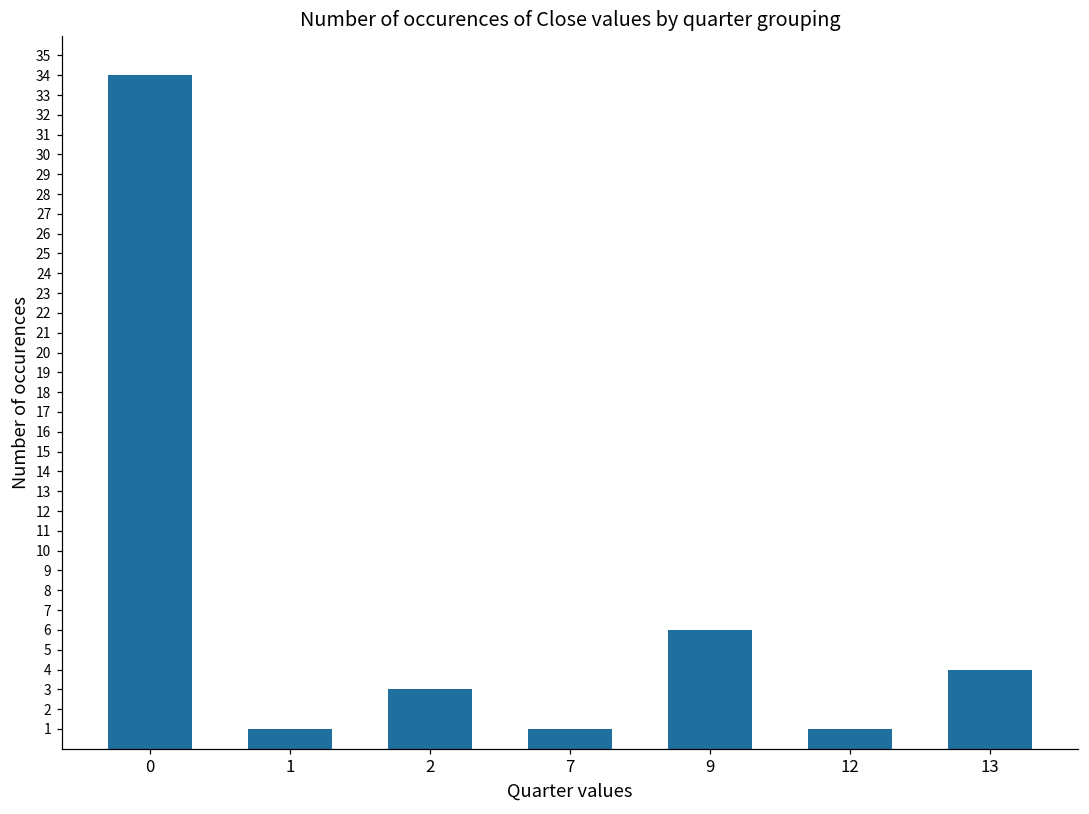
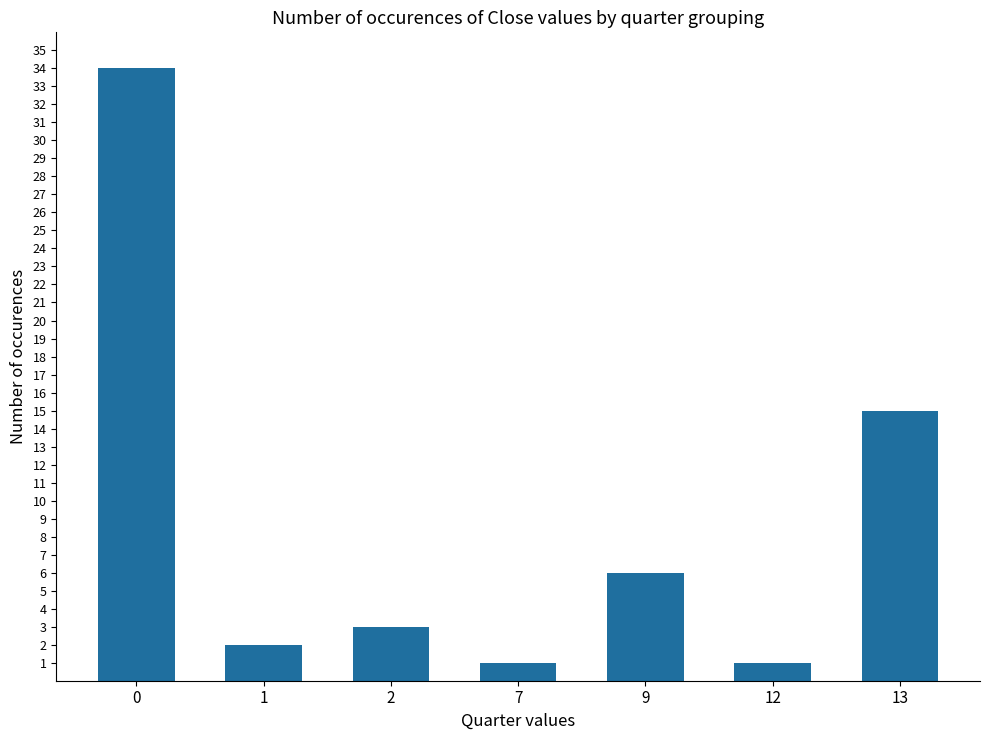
1: 1 -> 2
13: 4 -> 15
